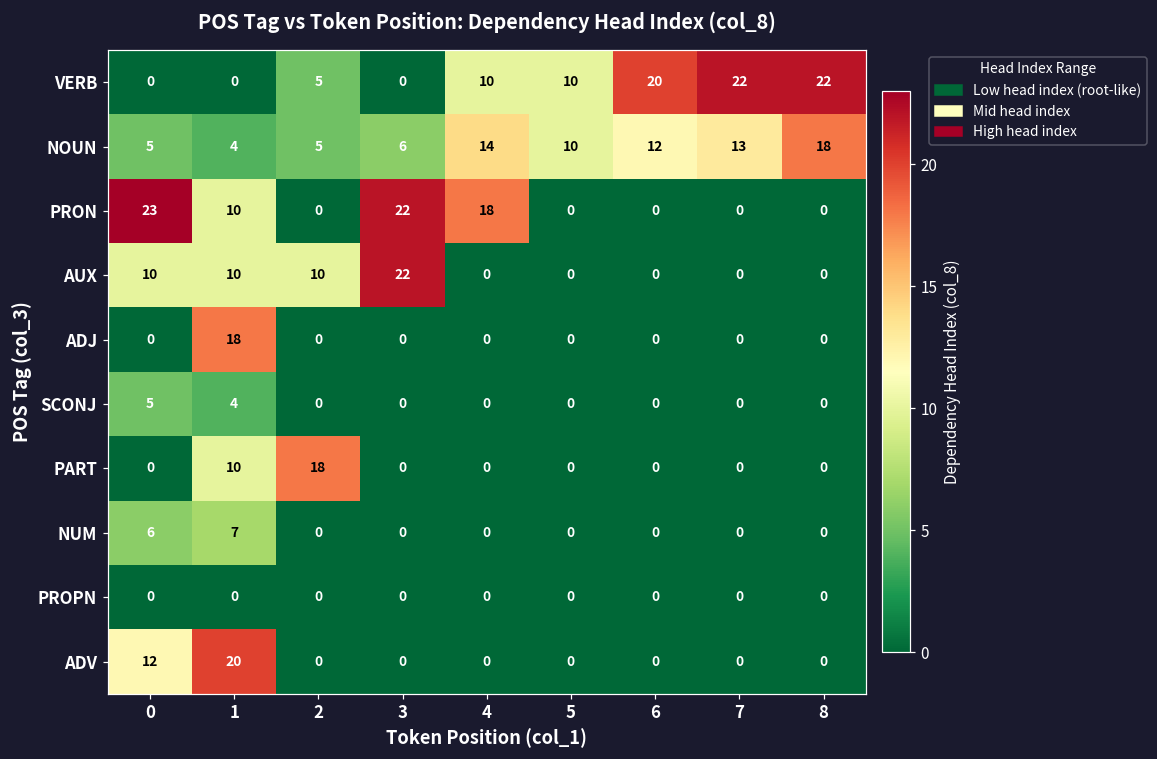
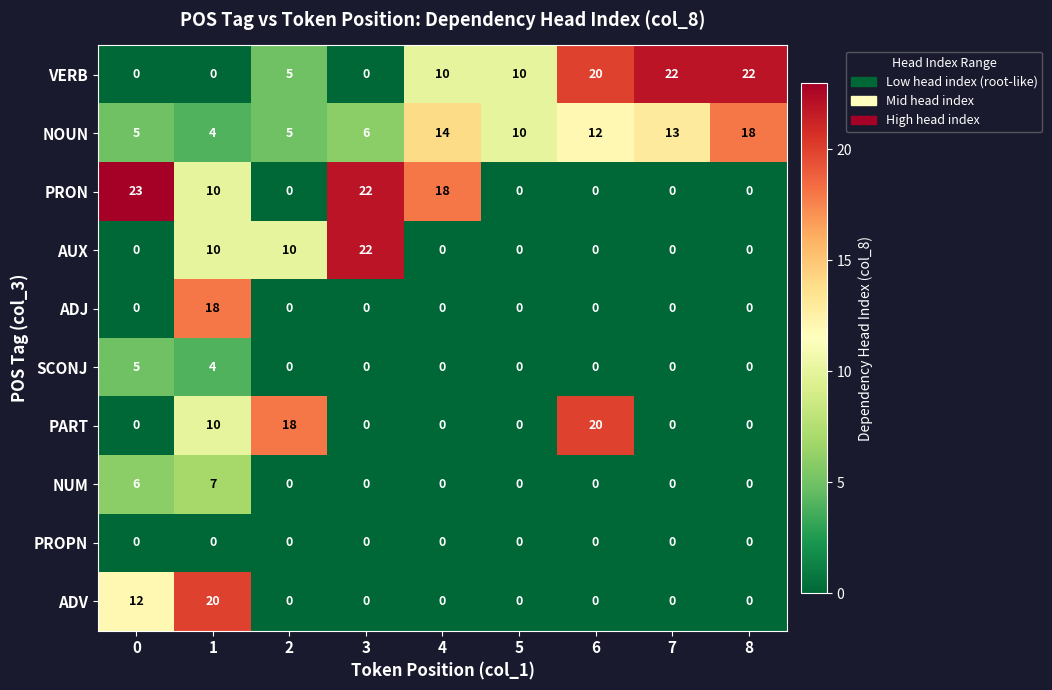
AUX, 0: 10 -> 0
PART, 6: 0 -> 20
